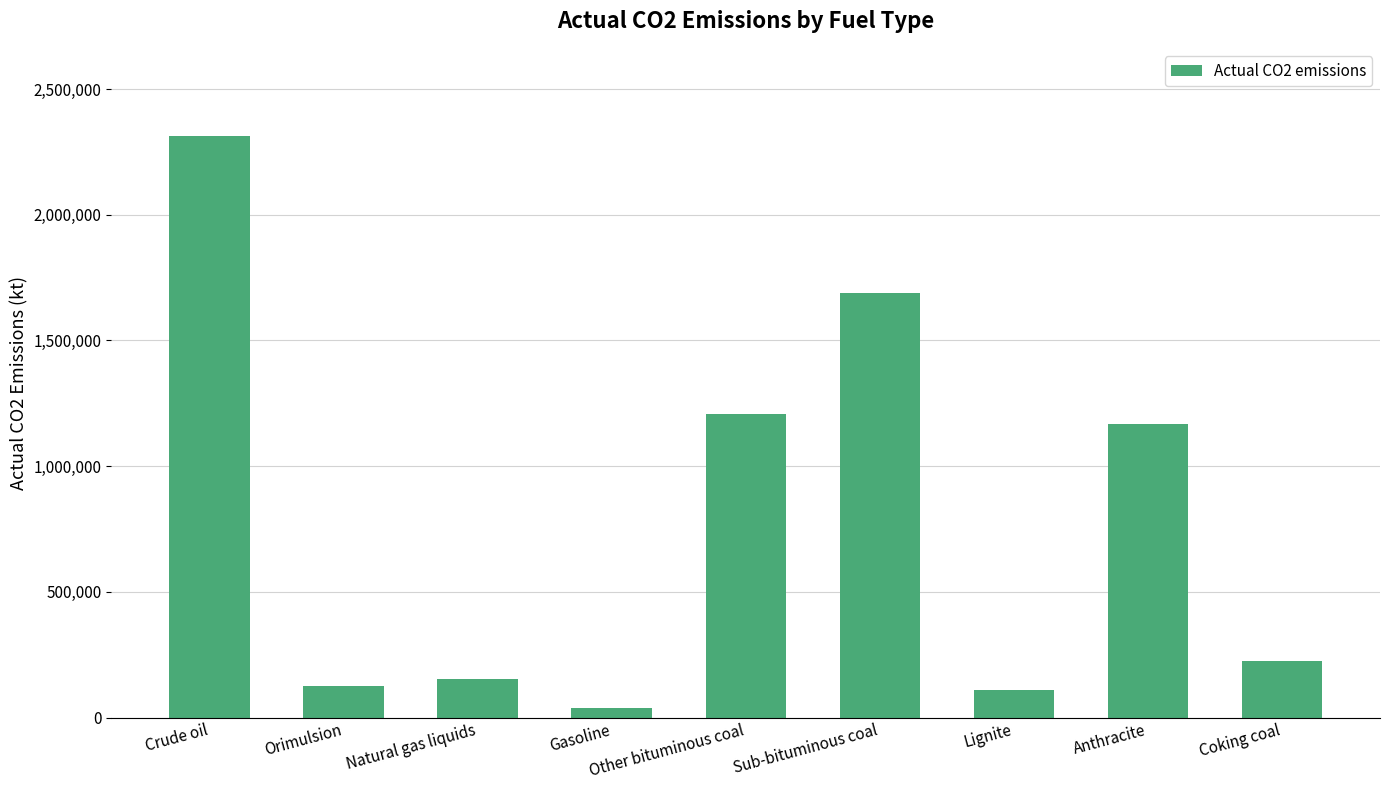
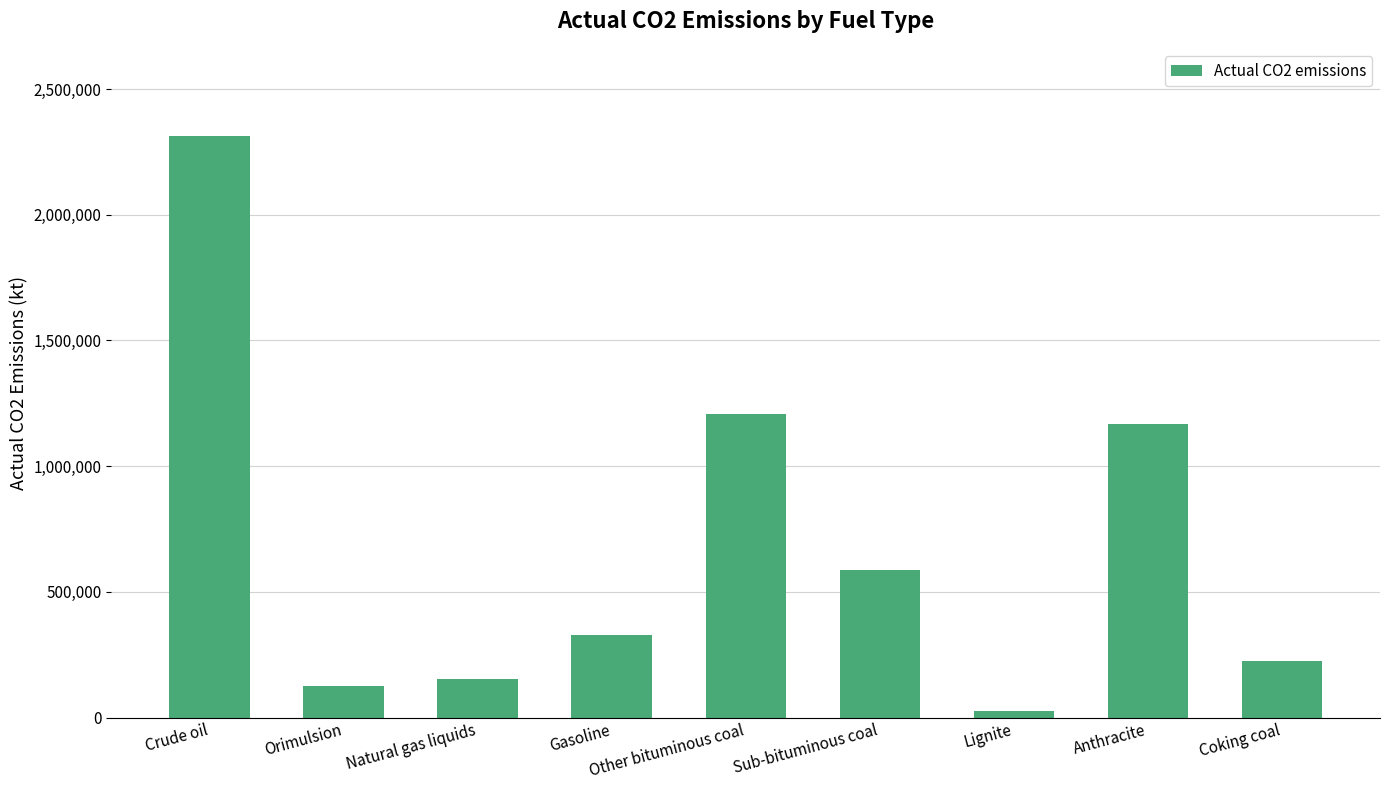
Gasoline: 40,000 -> 330,000
Sub-bituminous coal: 1,690,000 -> 580,000
Lignite: 110,000 -> 20,000
